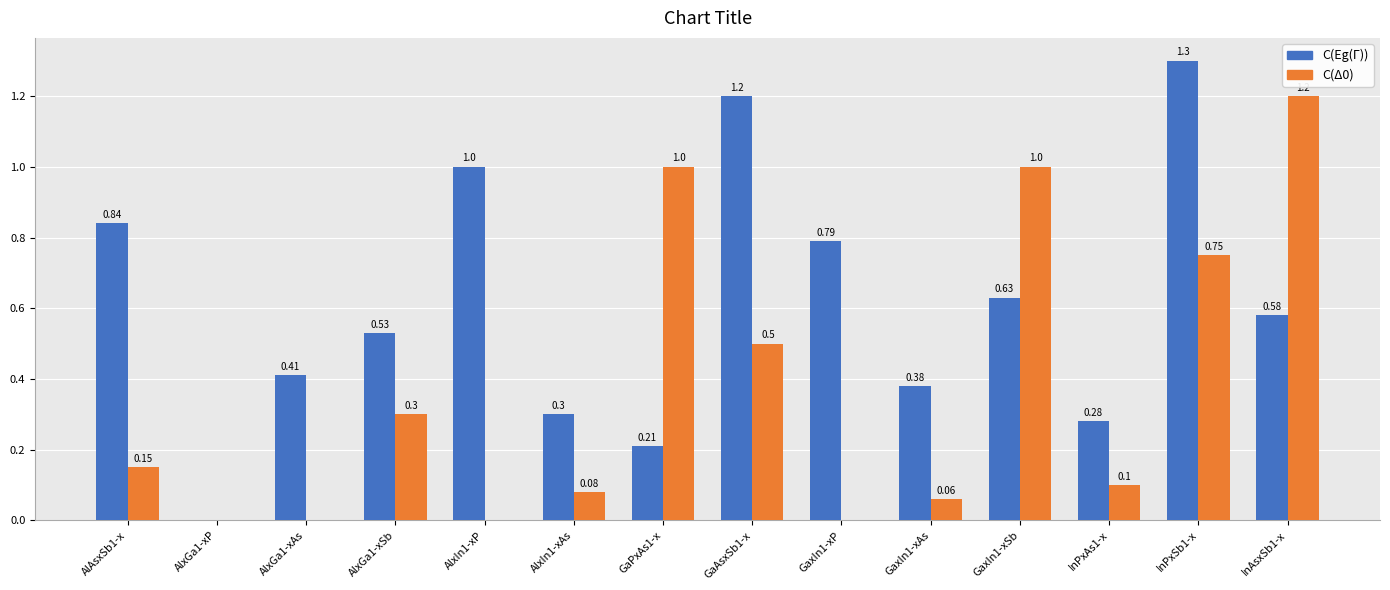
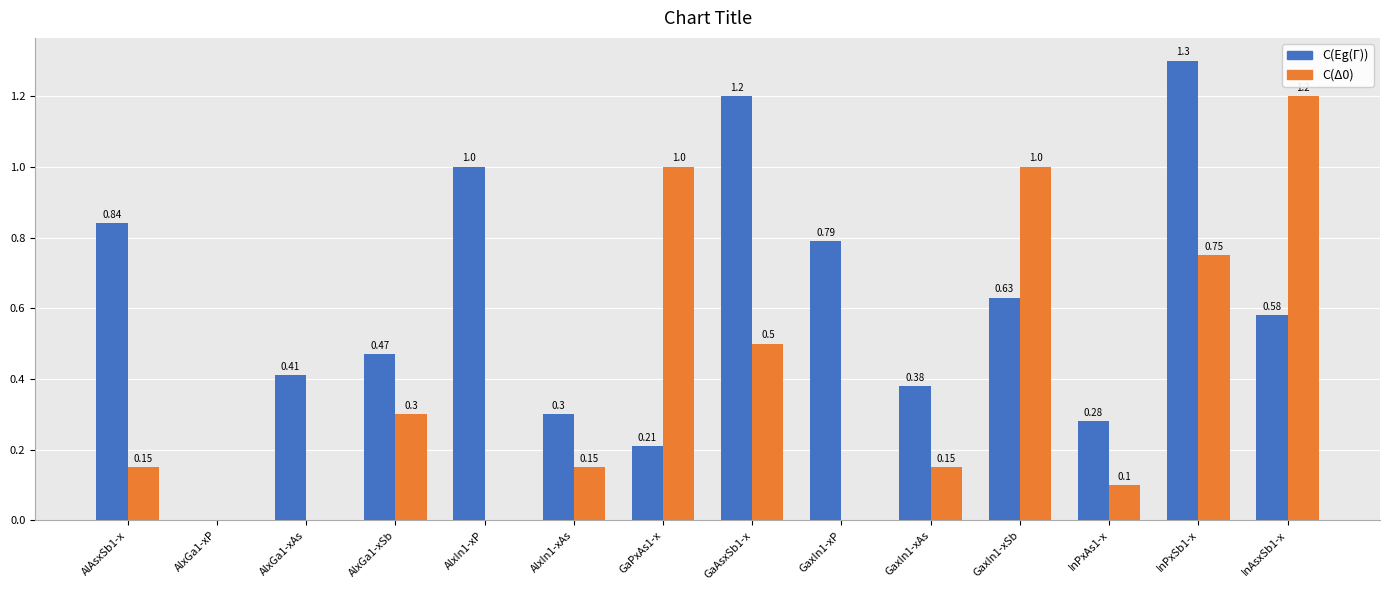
C(Eg(Γ)), AlxGa1-xSb: 0.53 -> 0.47
C(Δ0), AlxIn1-xAs: 0.08 -> 0.15
C(Δ0), GaxIn1-xAs: 0.06 -> 0.15
